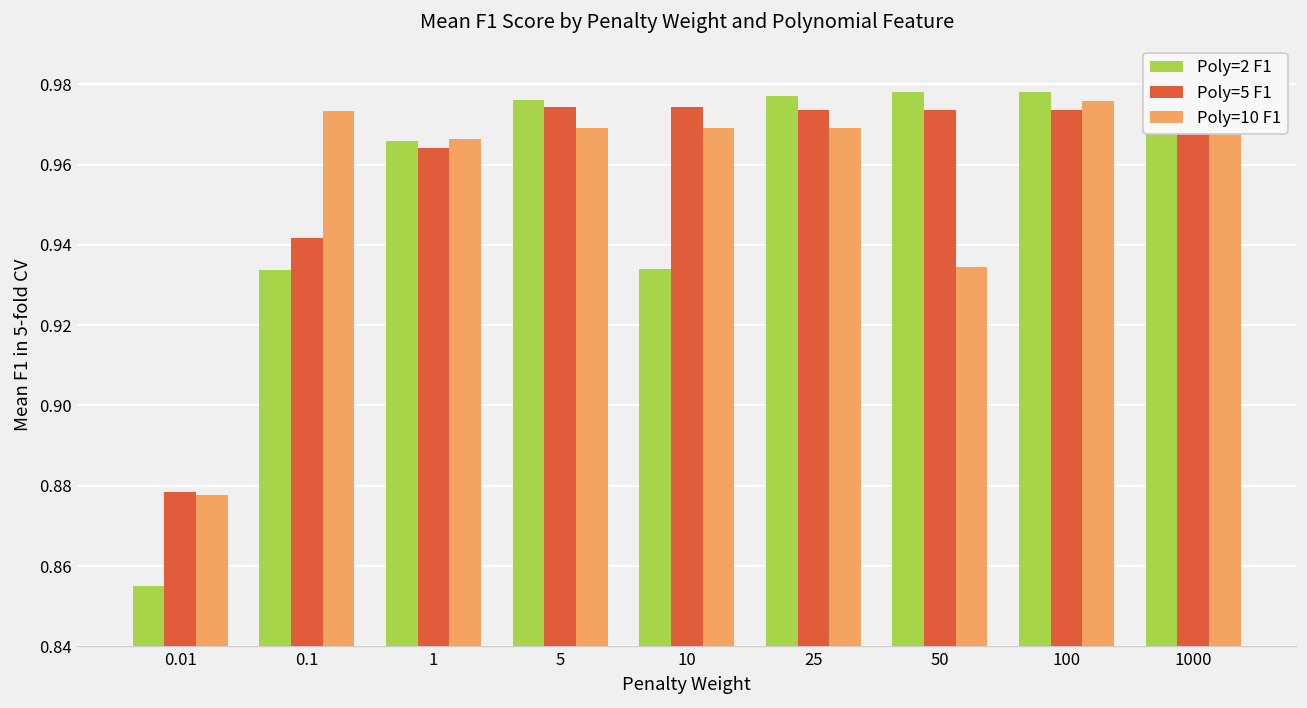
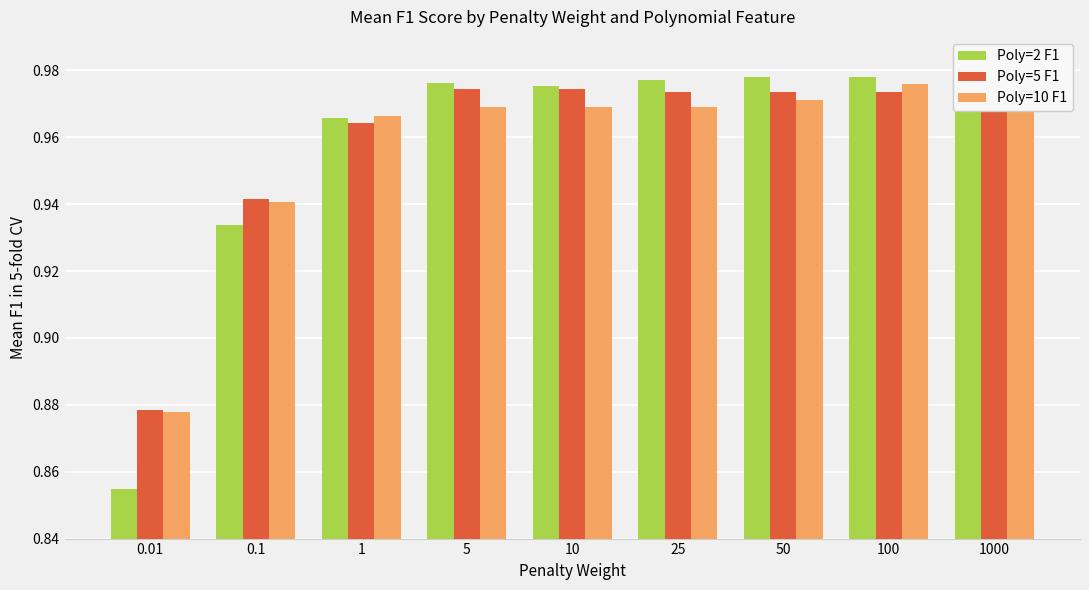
Poly=10 F1, 0.1: 0.973 -> 0.941
Poly=2 F1, 10: 0.934 -> 0.975
Poly=10 F1, 50: 0.935 -> 0.971
